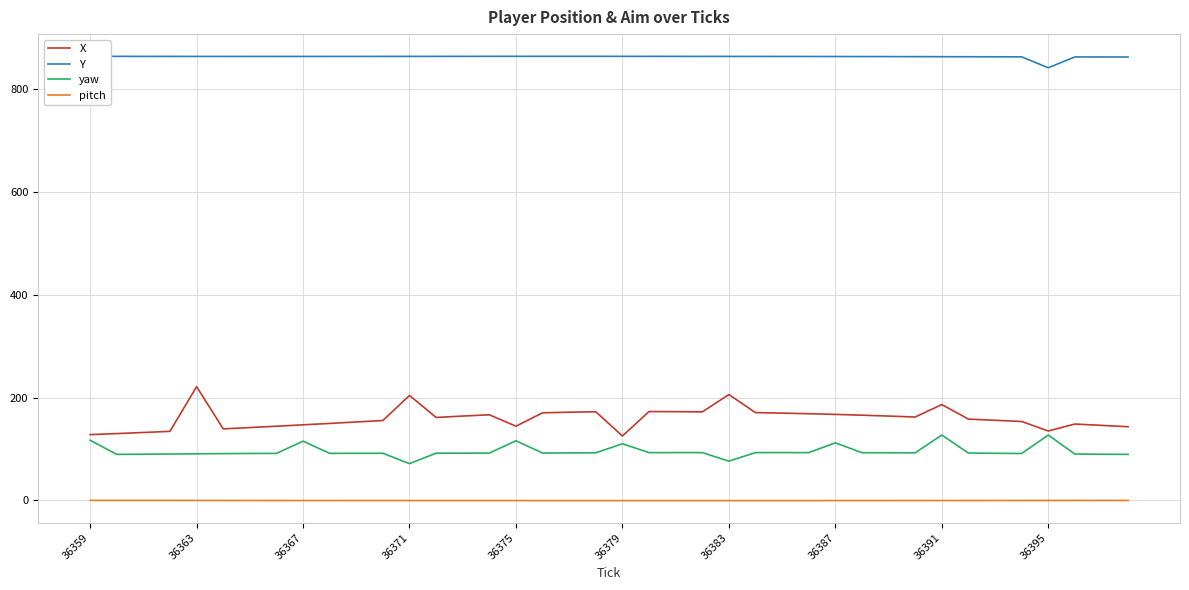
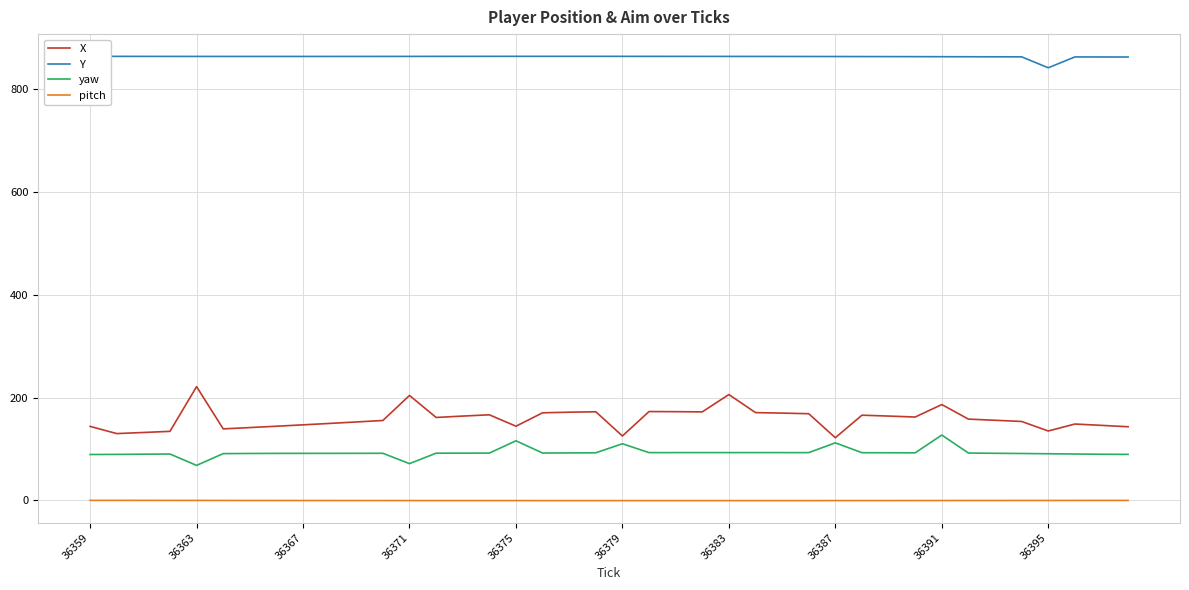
X, 36359: 130 -> 140
yaw, 36359: 120 -> 90
yaw, 36363: 90 -> 70
yaw, 36367: 120 -> 90
yaw, 36383: 80 -> 90
X, 36387: 170 -> 120
yaw, 36395: 130 -> 90
